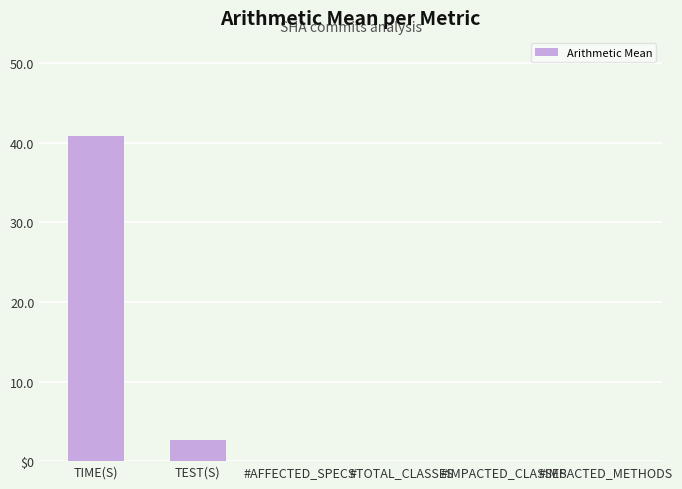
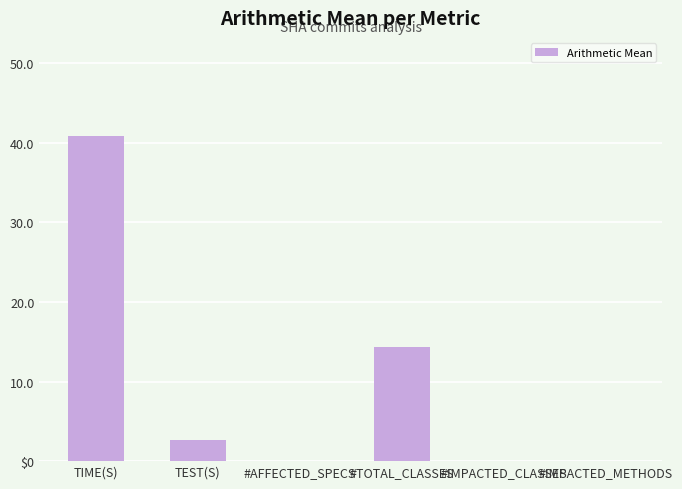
#TOTAL_CLASSES: 0 -> 14
